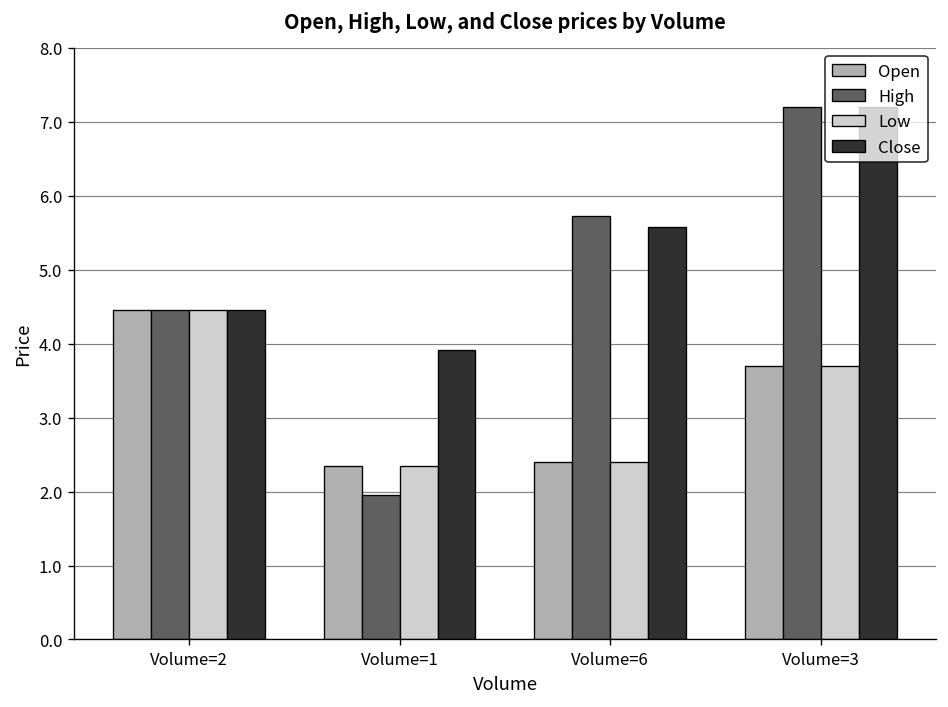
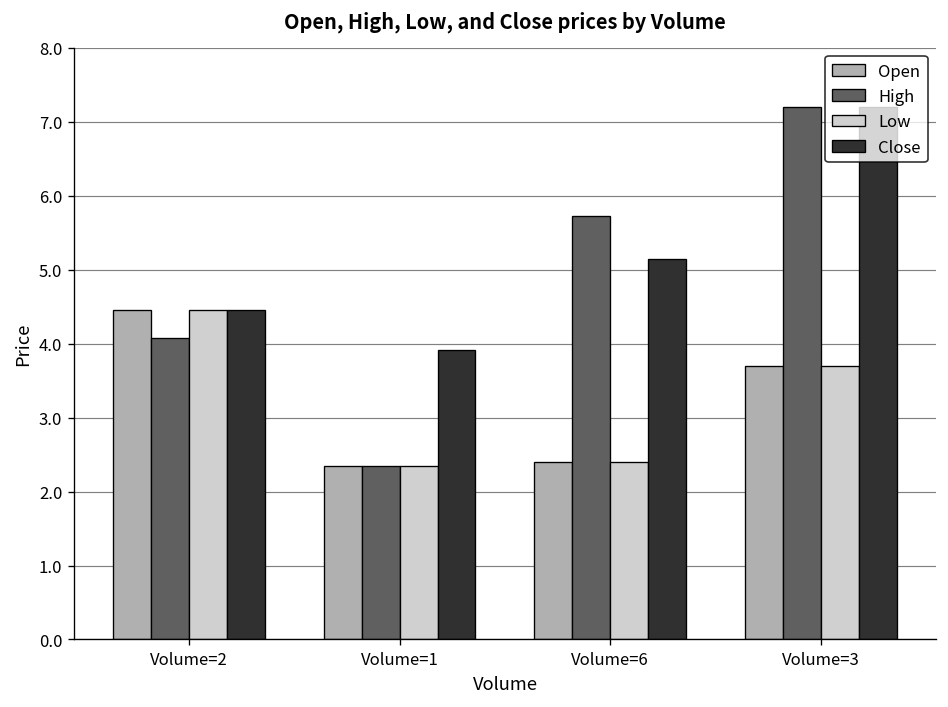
High, Volume=2: 4.5 -> 4.1
High, Volume=1: 2.0 -> 2.3
Close, Volume=6: 5.6 -> 5.2
